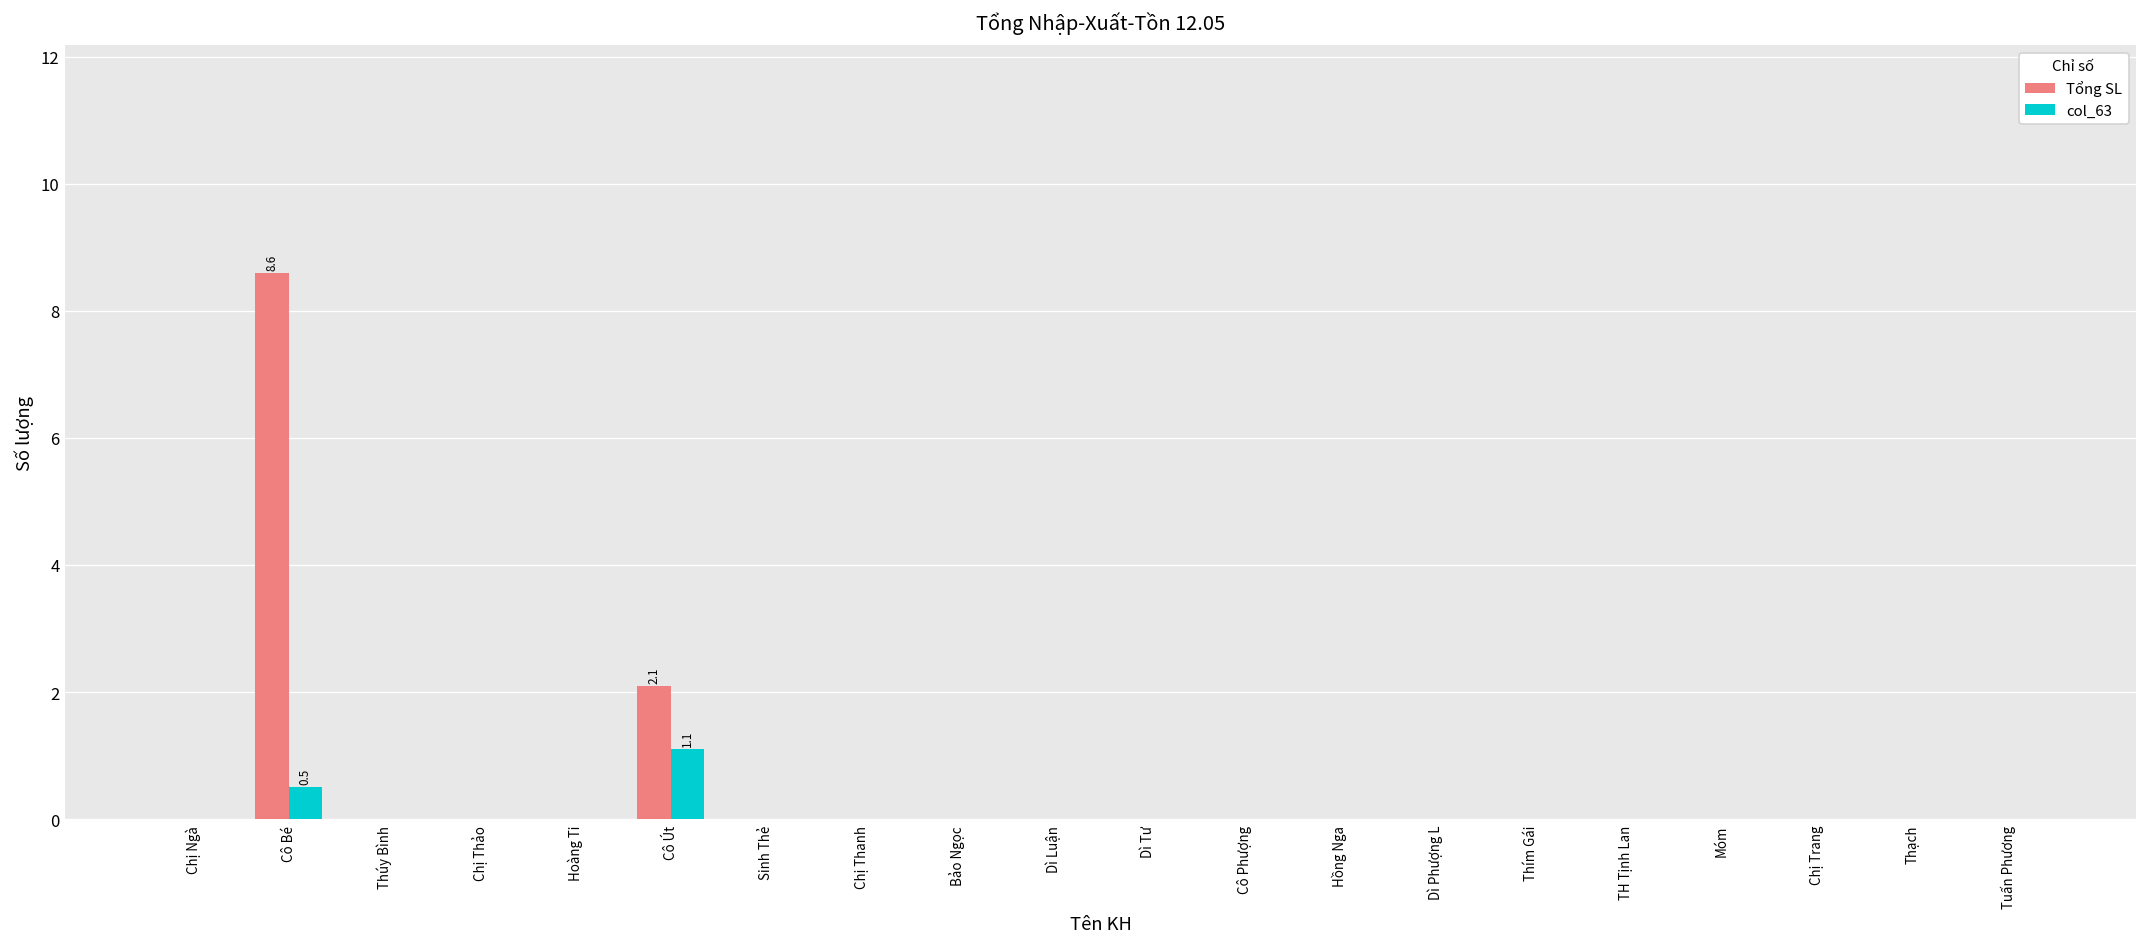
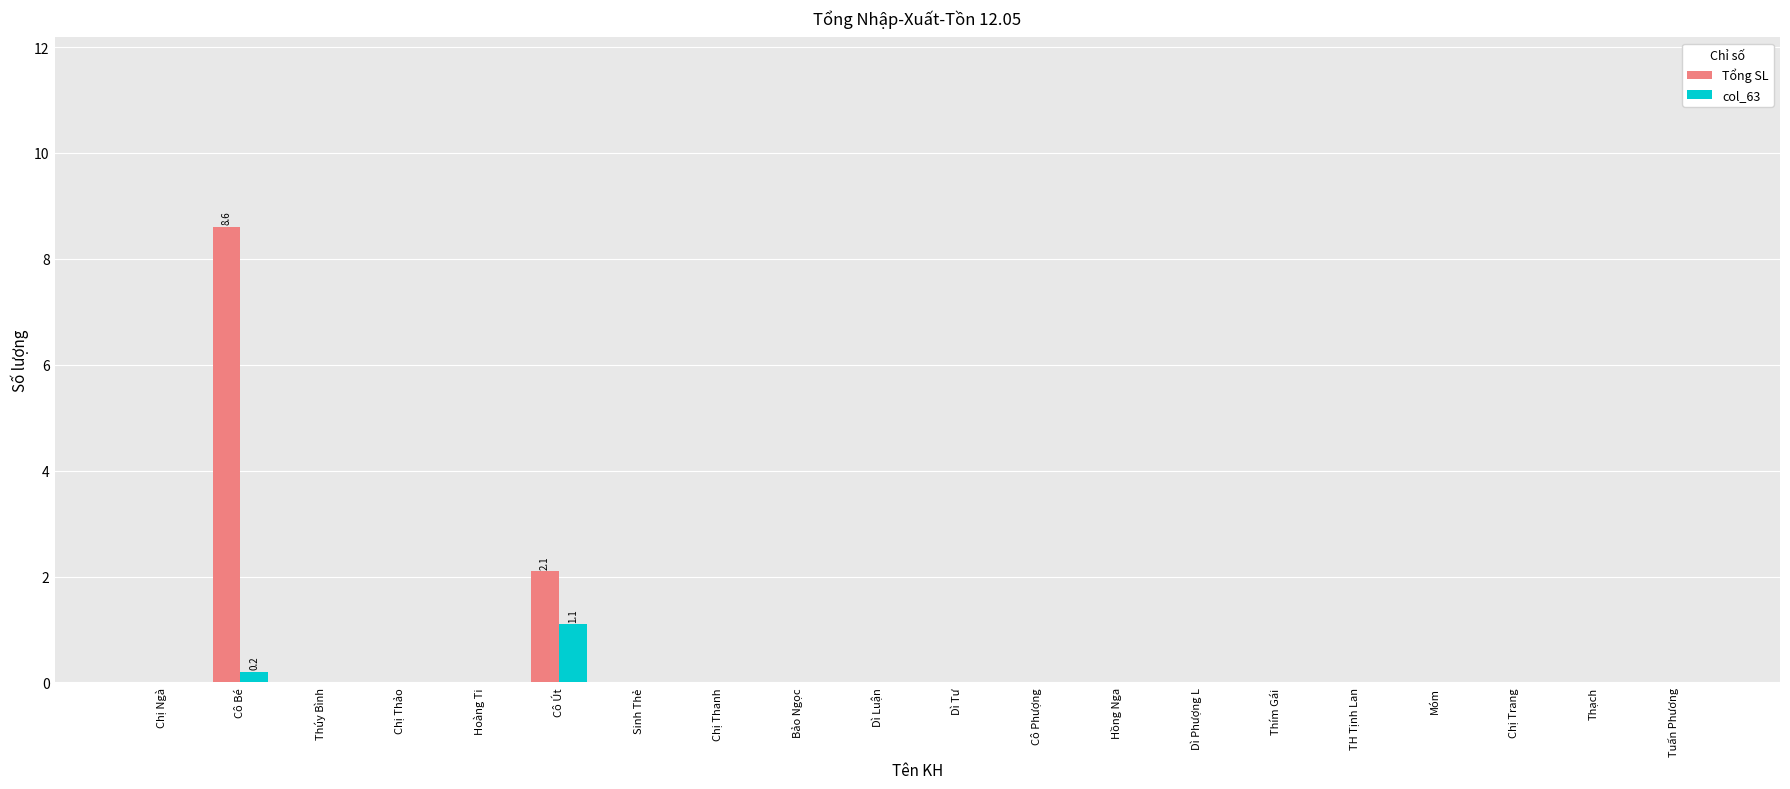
col_63, Cô Bé: 0.5 -> 0.2
